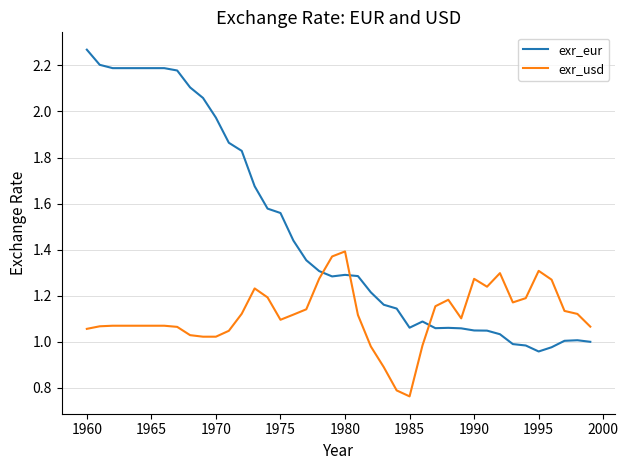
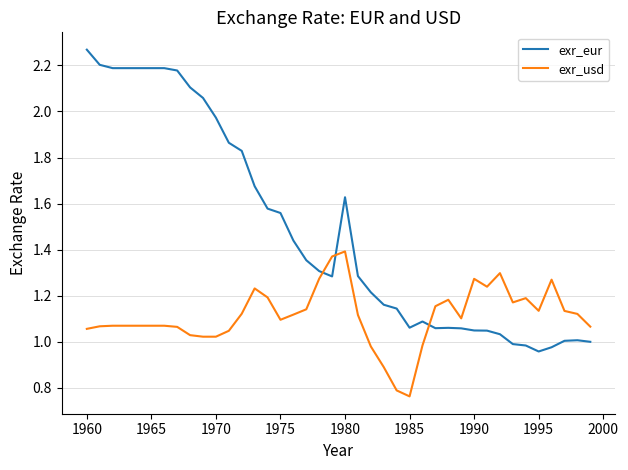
exr_eur, 1980: 1.29 -> 1.63
exr_usd, 1995: 1.31 -> 1.13
